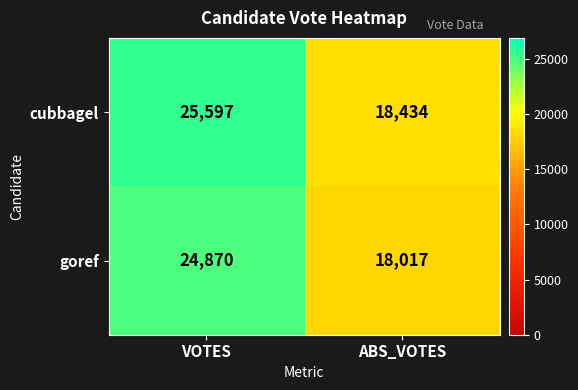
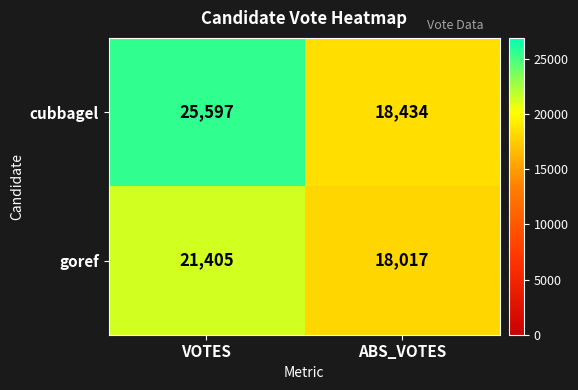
goref, VOTES: 24,870 -> 21,405
